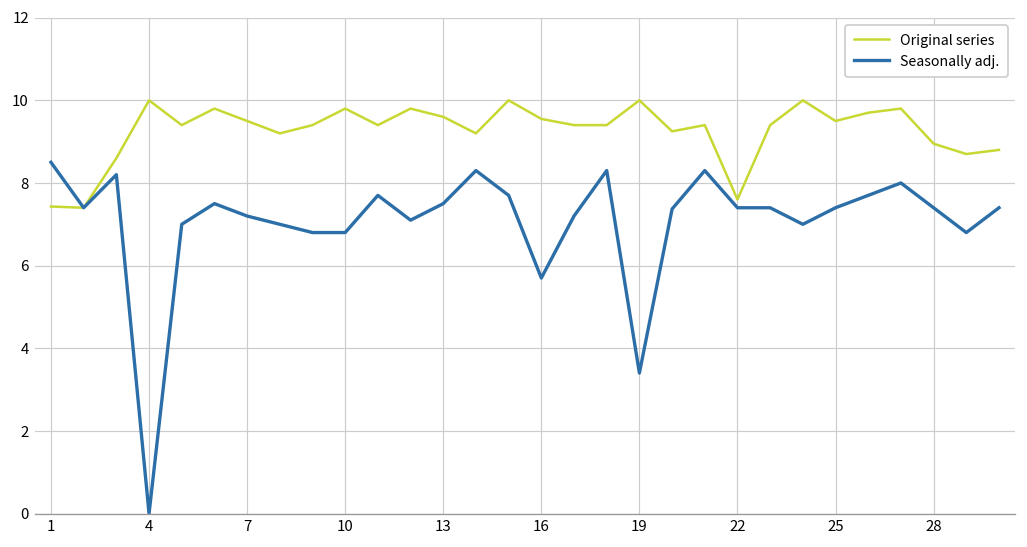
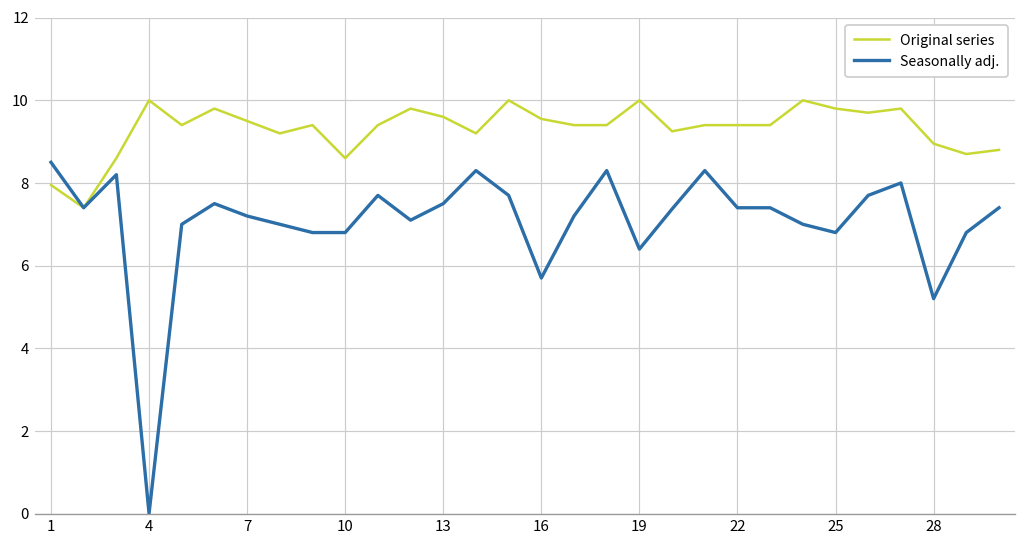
Original series, 1: 7.4 -> 8.0
Original series, 10: 9.8 -> 8.6
Seasonally adj., 19: 3.4 -> 6.4
Original series, 22: 7.6 -> 9.4
Original series, 25: 9.5 -> 9.8
Seasonally adj., 25: 7.4 -> 6.8
Seasonally adj., 28: 7.4 -> 5.2
